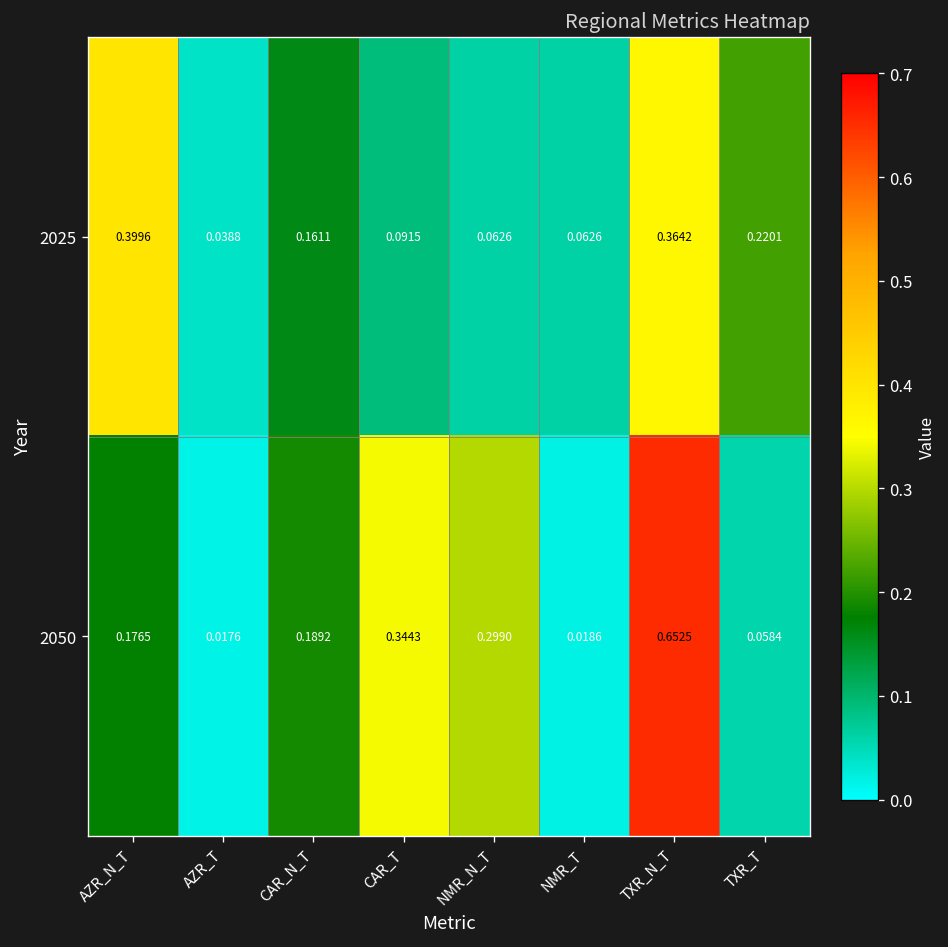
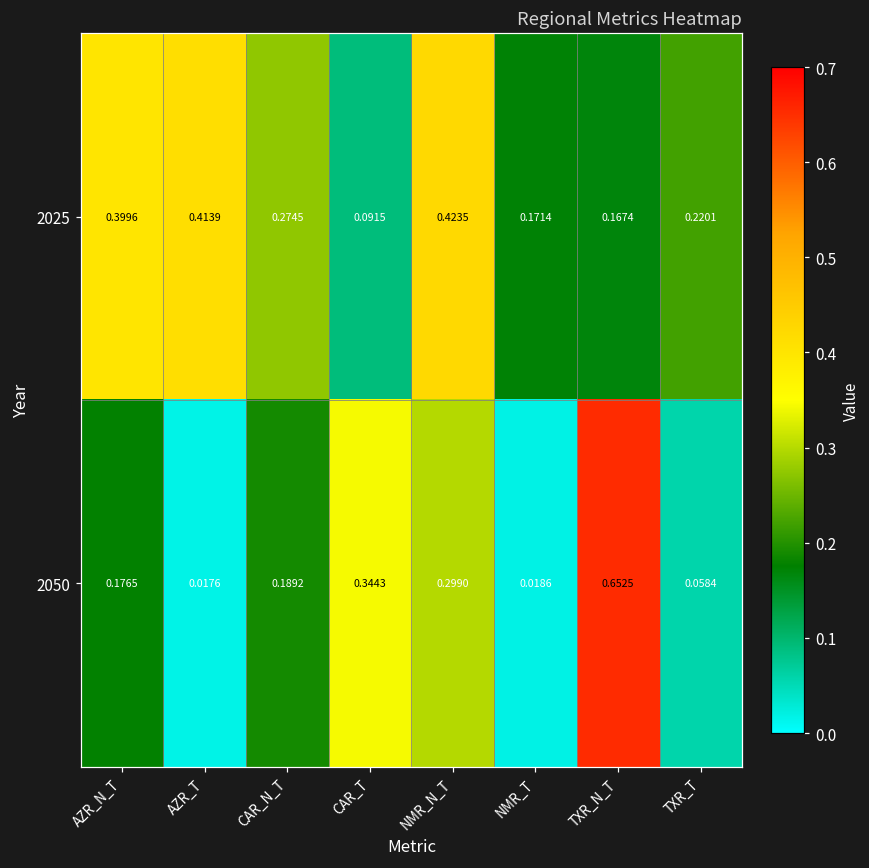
2025, AZR_T: 0.0388 -> 0.4139
2025, CAR_N_T: 0.1611 -> 0.2745
2025, NMR_N_T: 0.0626 -> 0.4235
2025, NMR_T: 0.0626 -> 0.1714
2025, TXR_N_T: 0.3642 -> 0.1674
